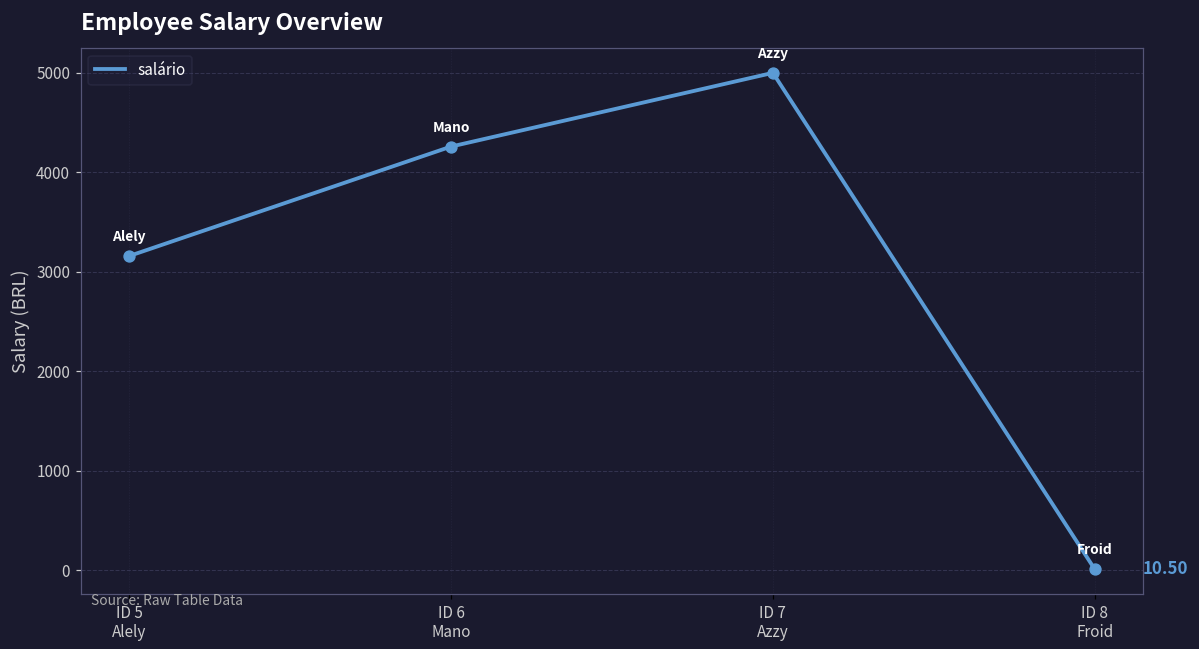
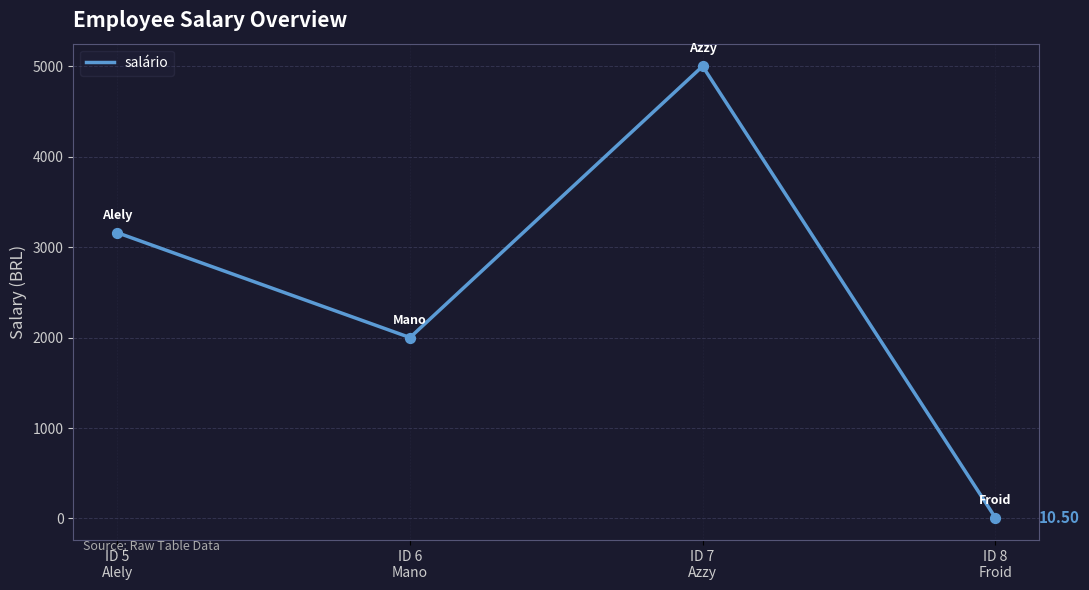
ID 6 Mano: 4300 -> 2000
